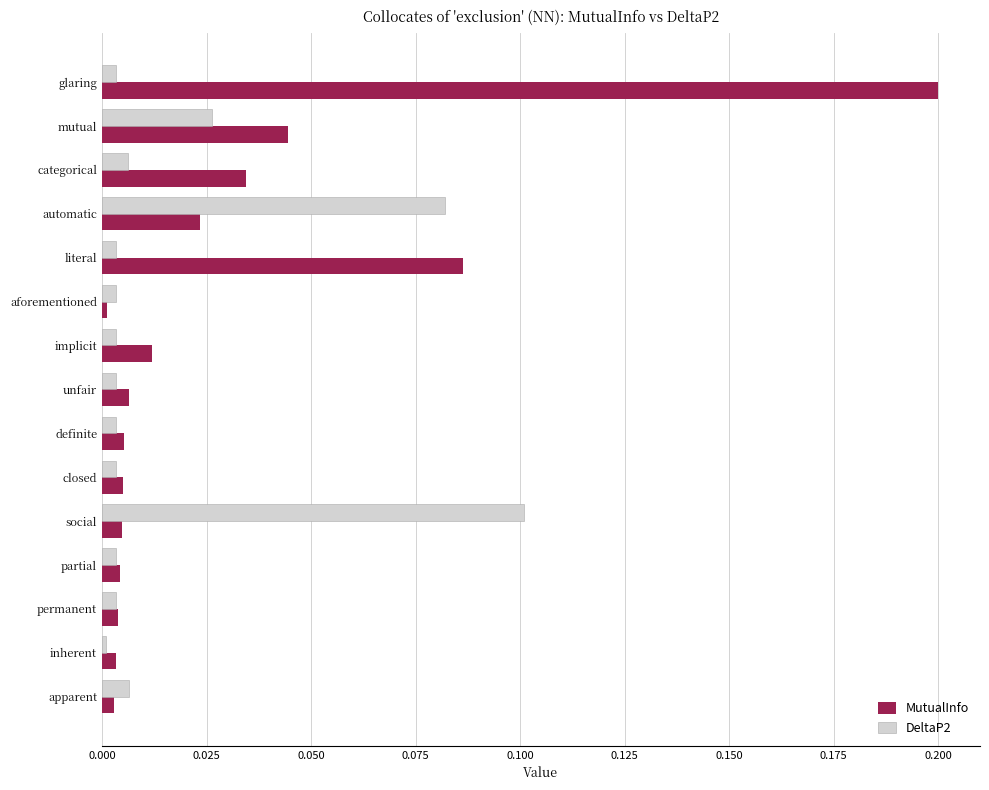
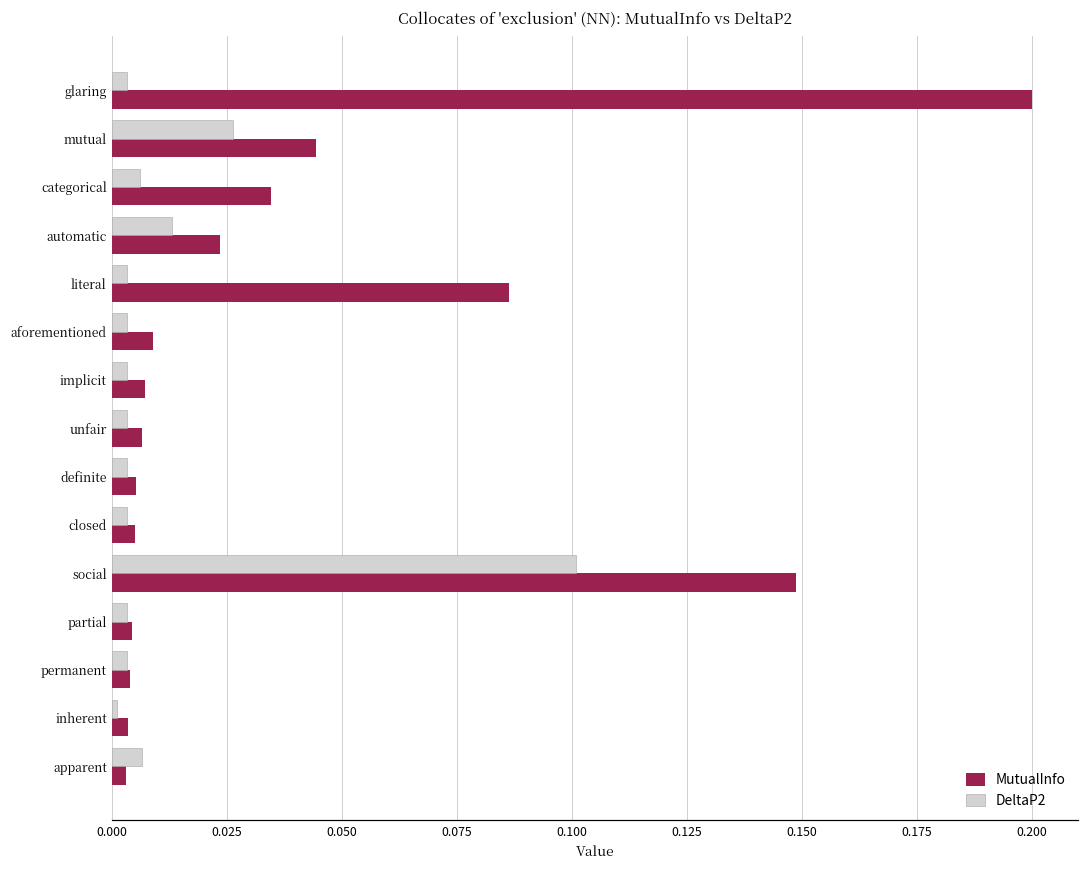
DeltaP2, automatic: 0.082 -> 0.013
MutualInfo, aforementioned: 0.001 -> 0.009
MutualInfo, implicit: 0.012 -> 0.007
MutualInfo, social: 0.005 -> 0.149
